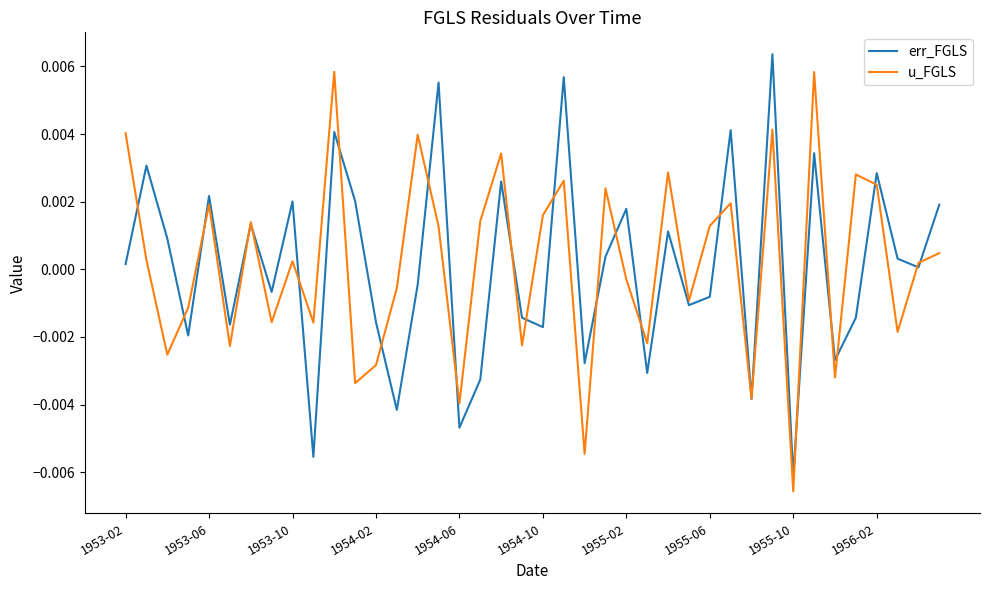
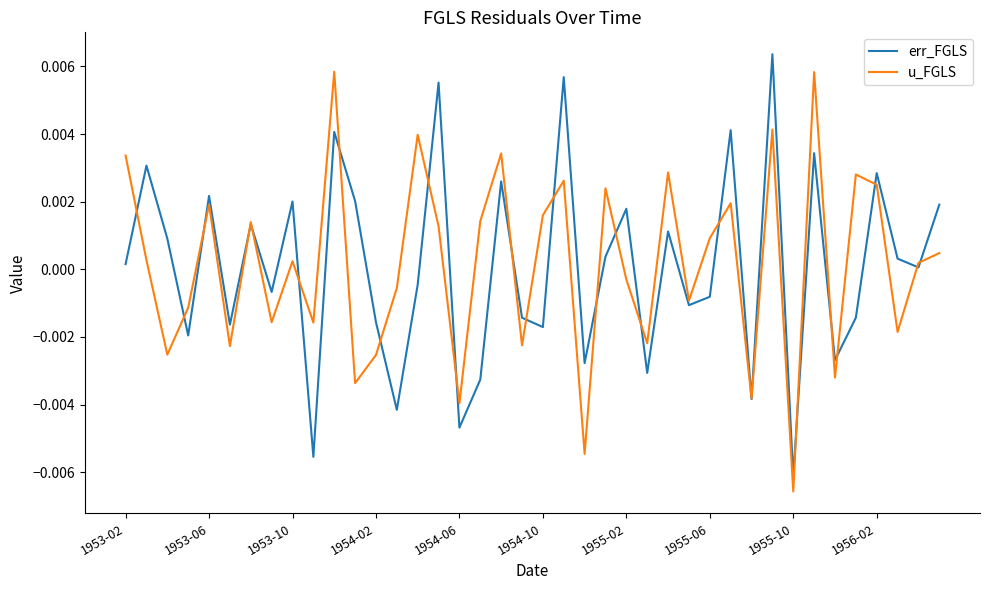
u_FGLS, 1953-02: 0.0040 -> 0.0034
u_FGLS, 1954-02: -0.0028 -> -0.0025
u_FGLS, 1955-06: 0.0013 -> 0.0009
